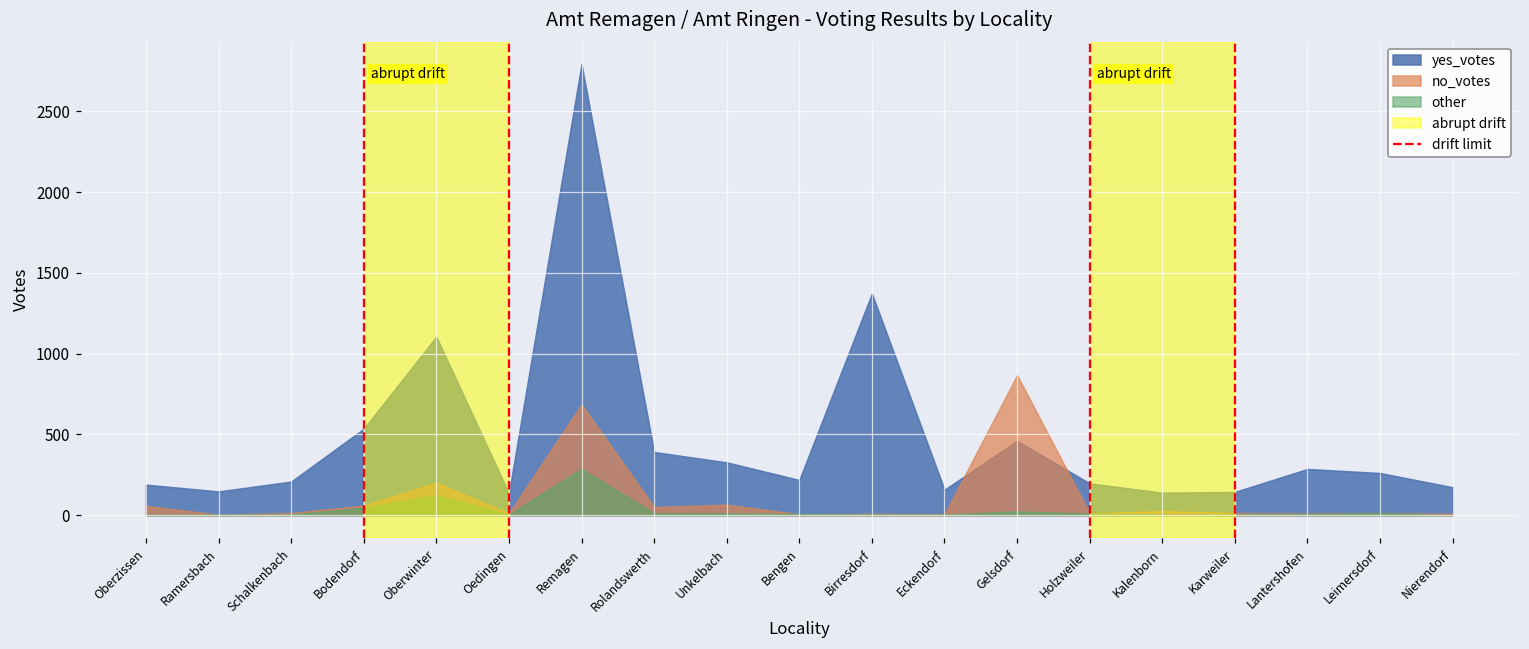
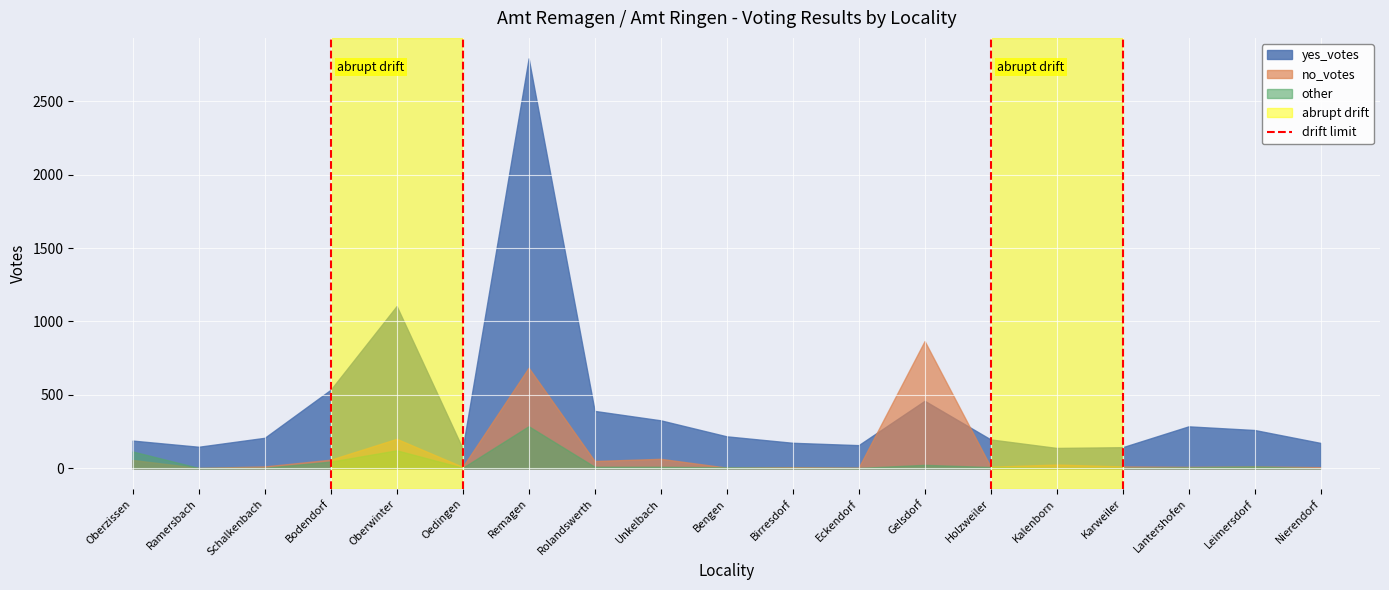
other, Oberzissen: 0 -> 120
yes_votes, Birresdorf: 1370 -> 170
